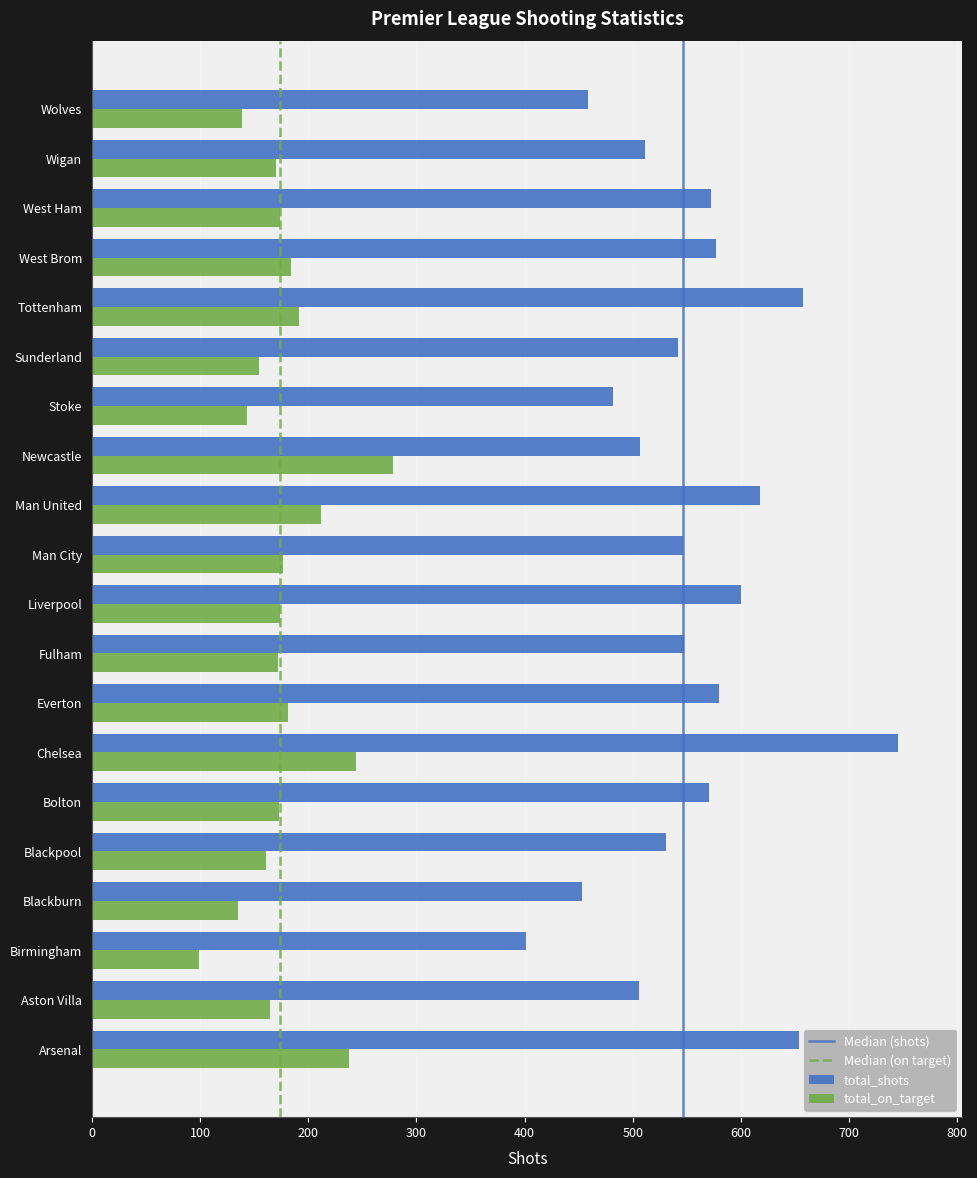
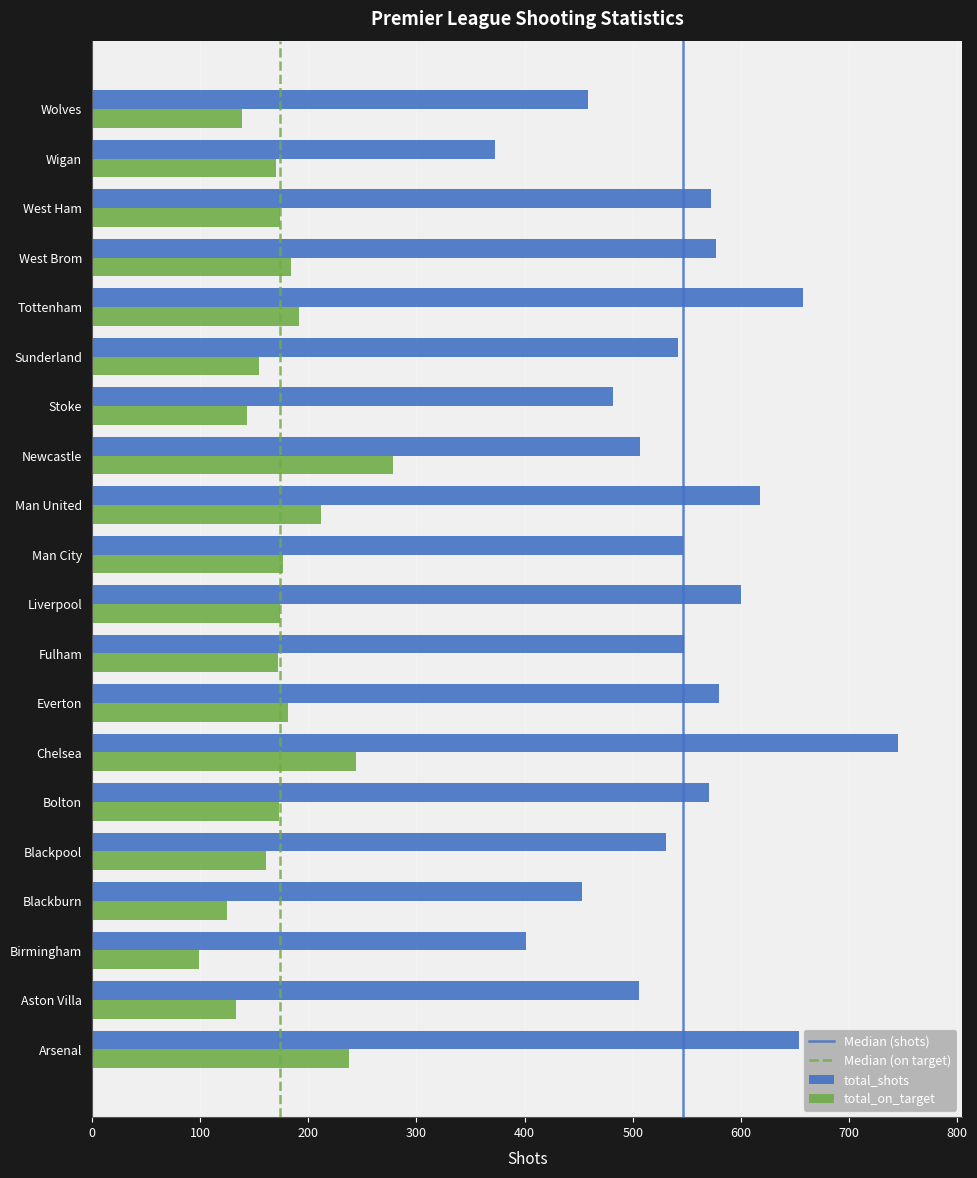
total_shots, Wigan: 511 -> 373
total_on_target, Blackburn: 135 -> 125
total_on_target, Aston Villa: 165 -> 133
